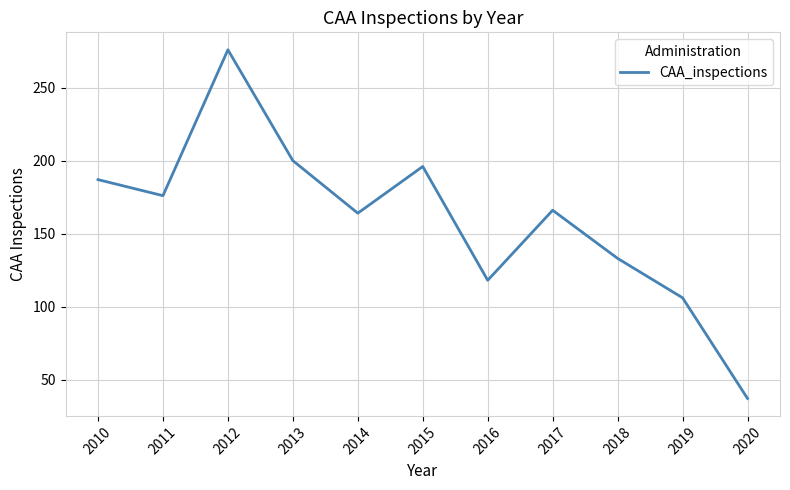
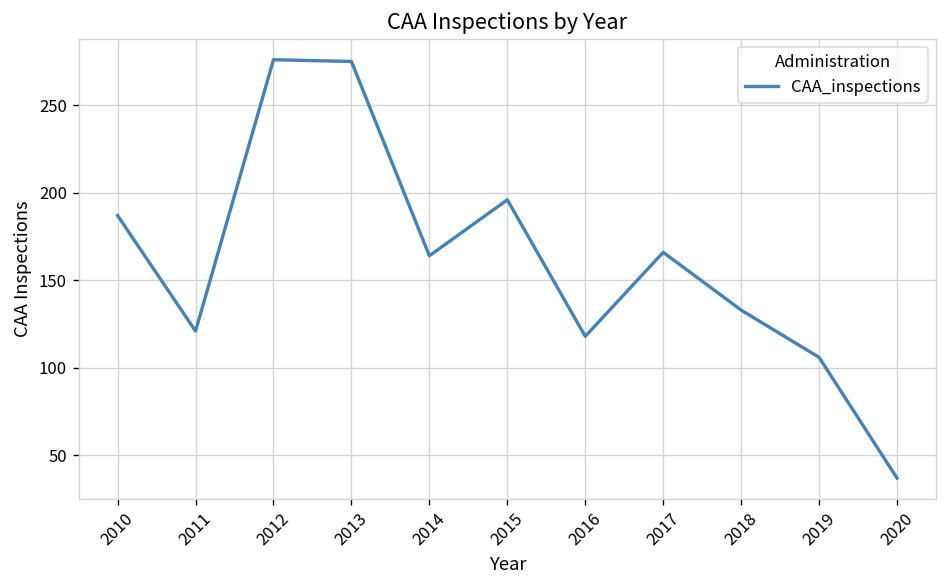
2011: 176 -> 121
2013: 200 -> 275
